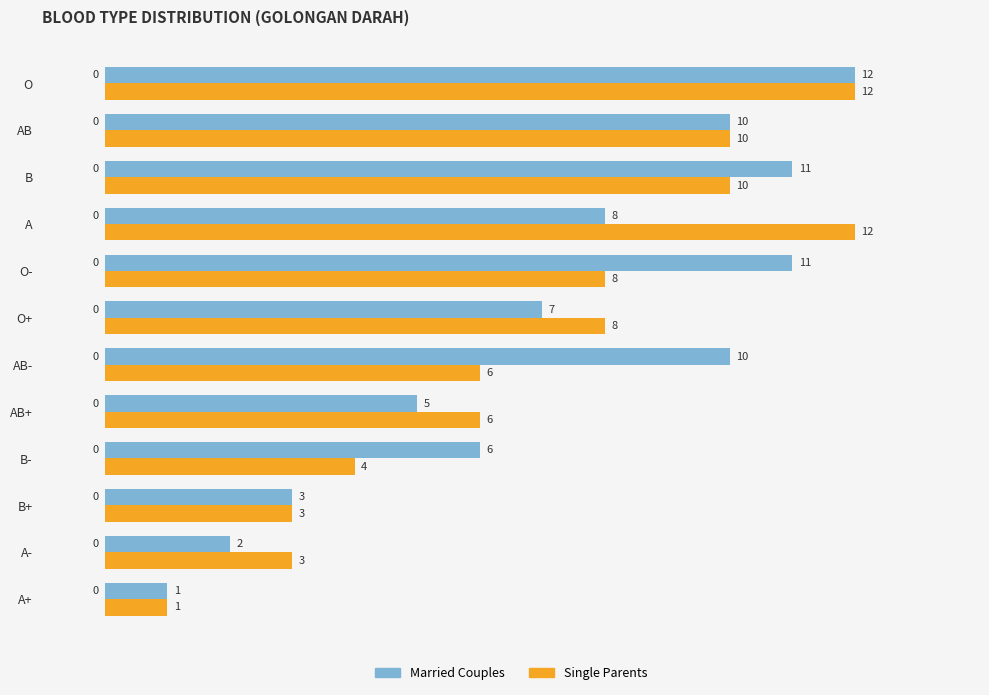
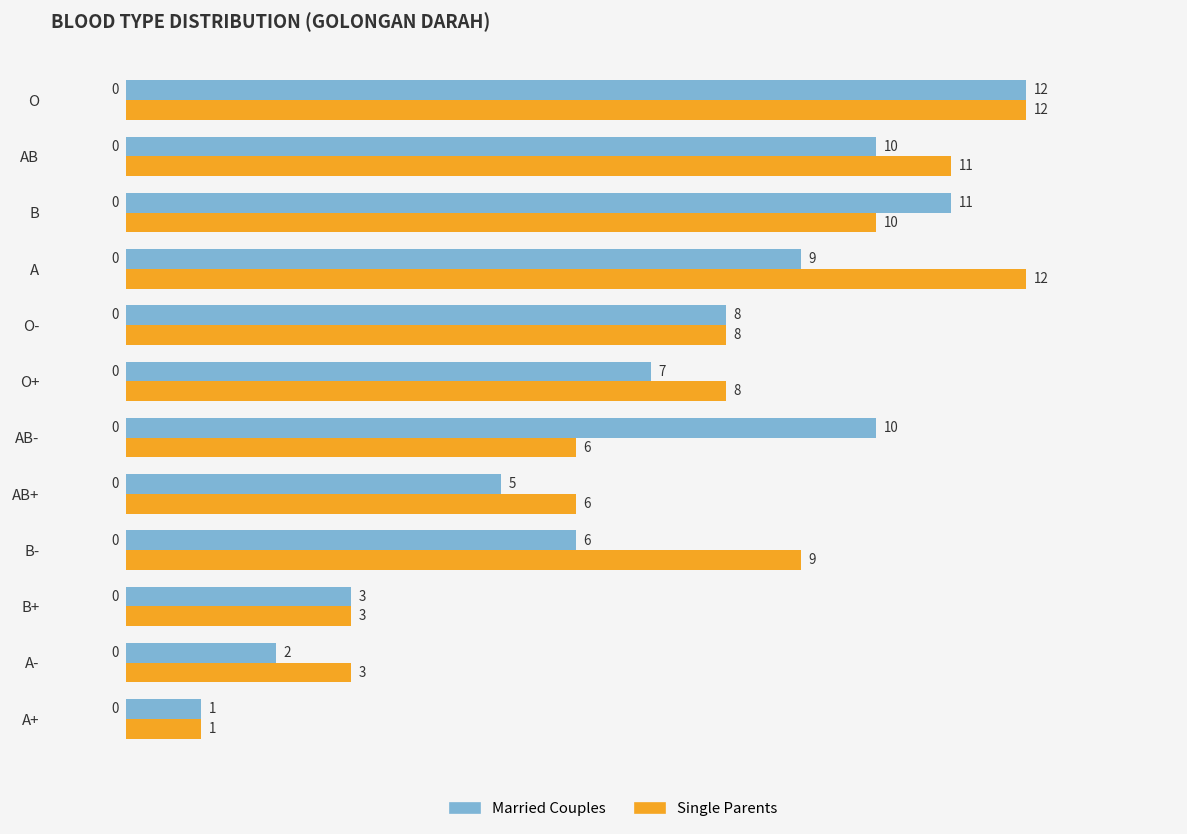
Single Parents, AB: 10 -> 11
Married Couples, A: 8 -> 9
Married Couples, O-: 11 -> 8
Single Parents, B-: 4 -> 9
